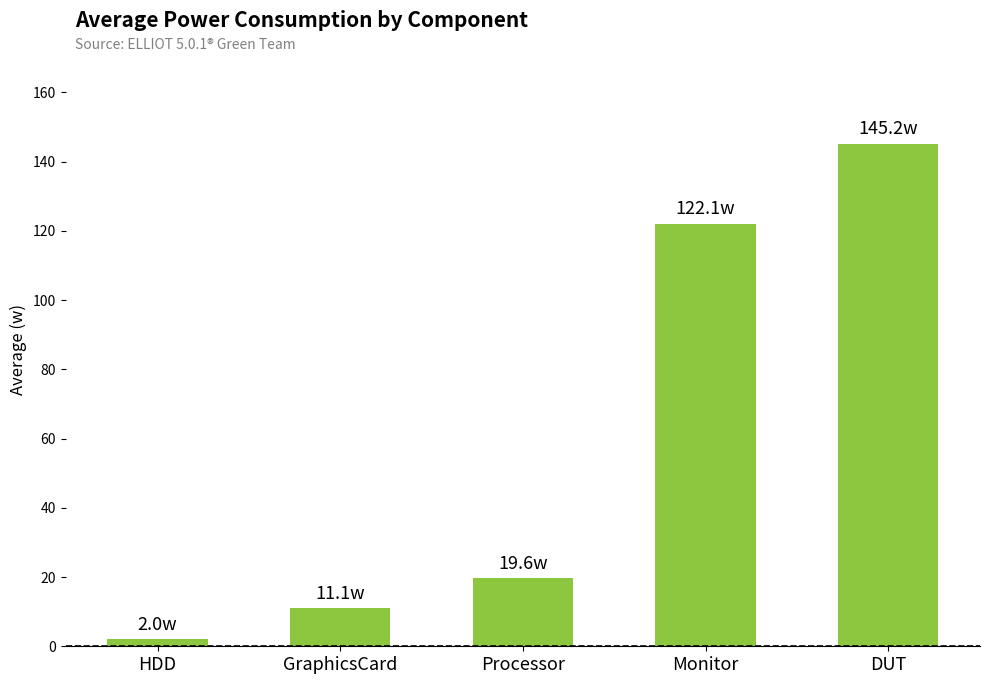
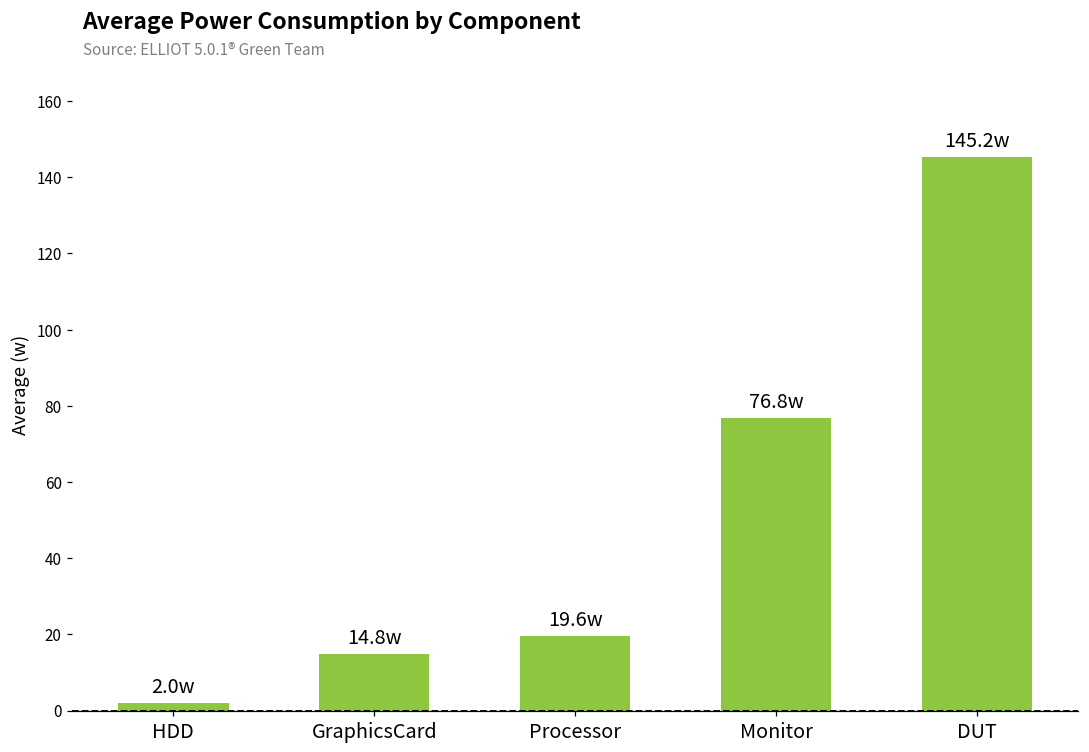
GraphicsCard: 11.1w -> 14.8w
Monitor: 122.1w -> 76.8w
